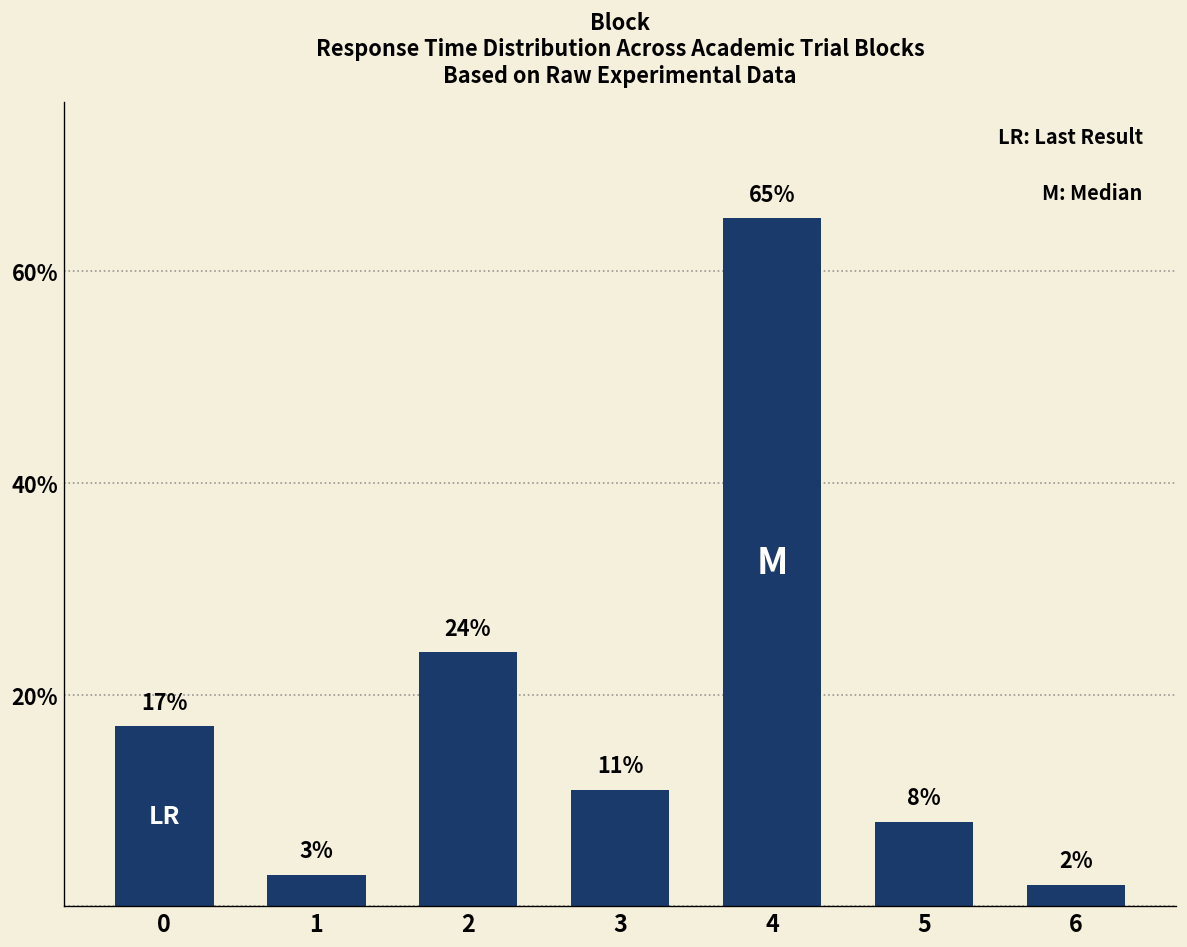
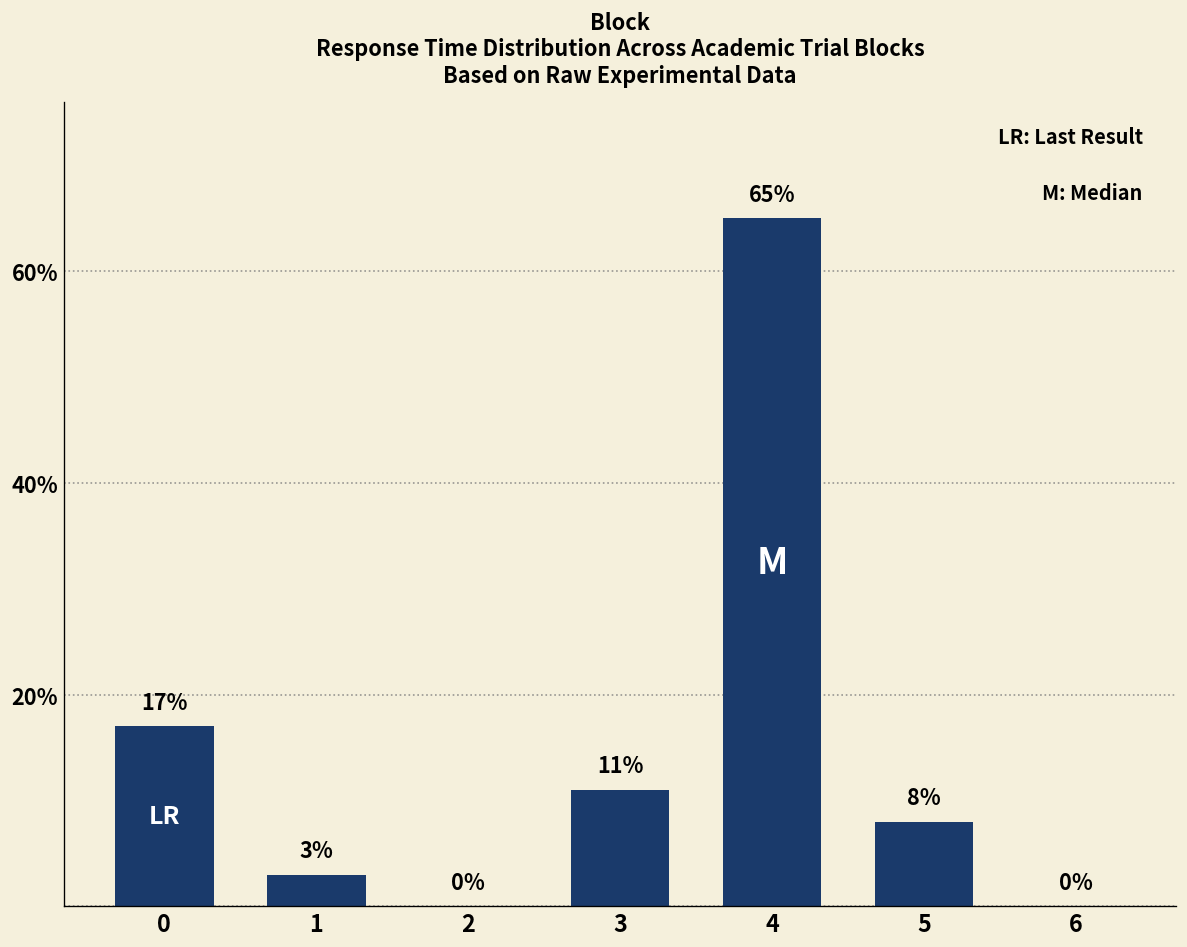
2: 24% -> 0%
6: 2% -> 0%
